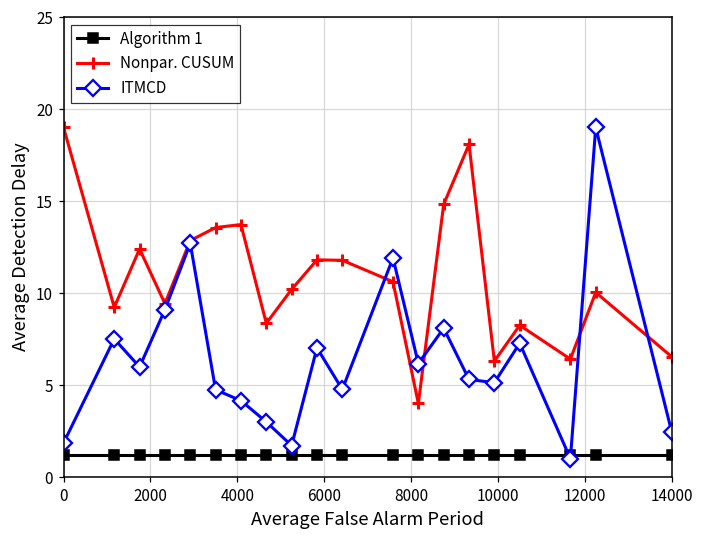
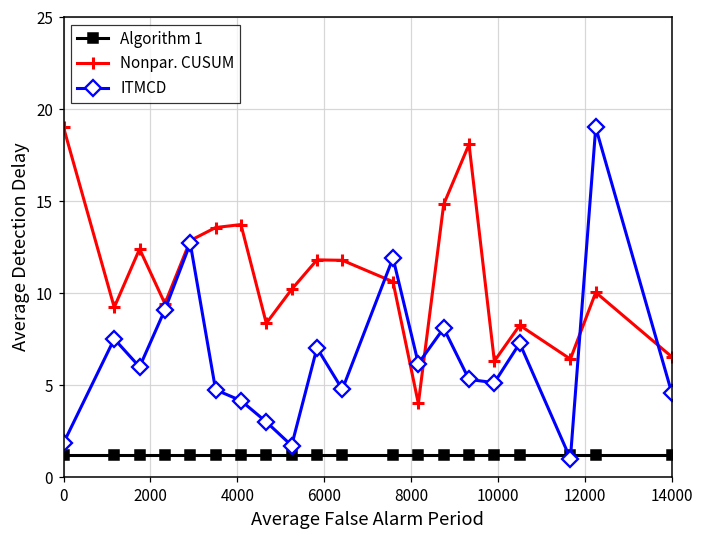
ITMCD, 14000: 2.4 -> 4.6
